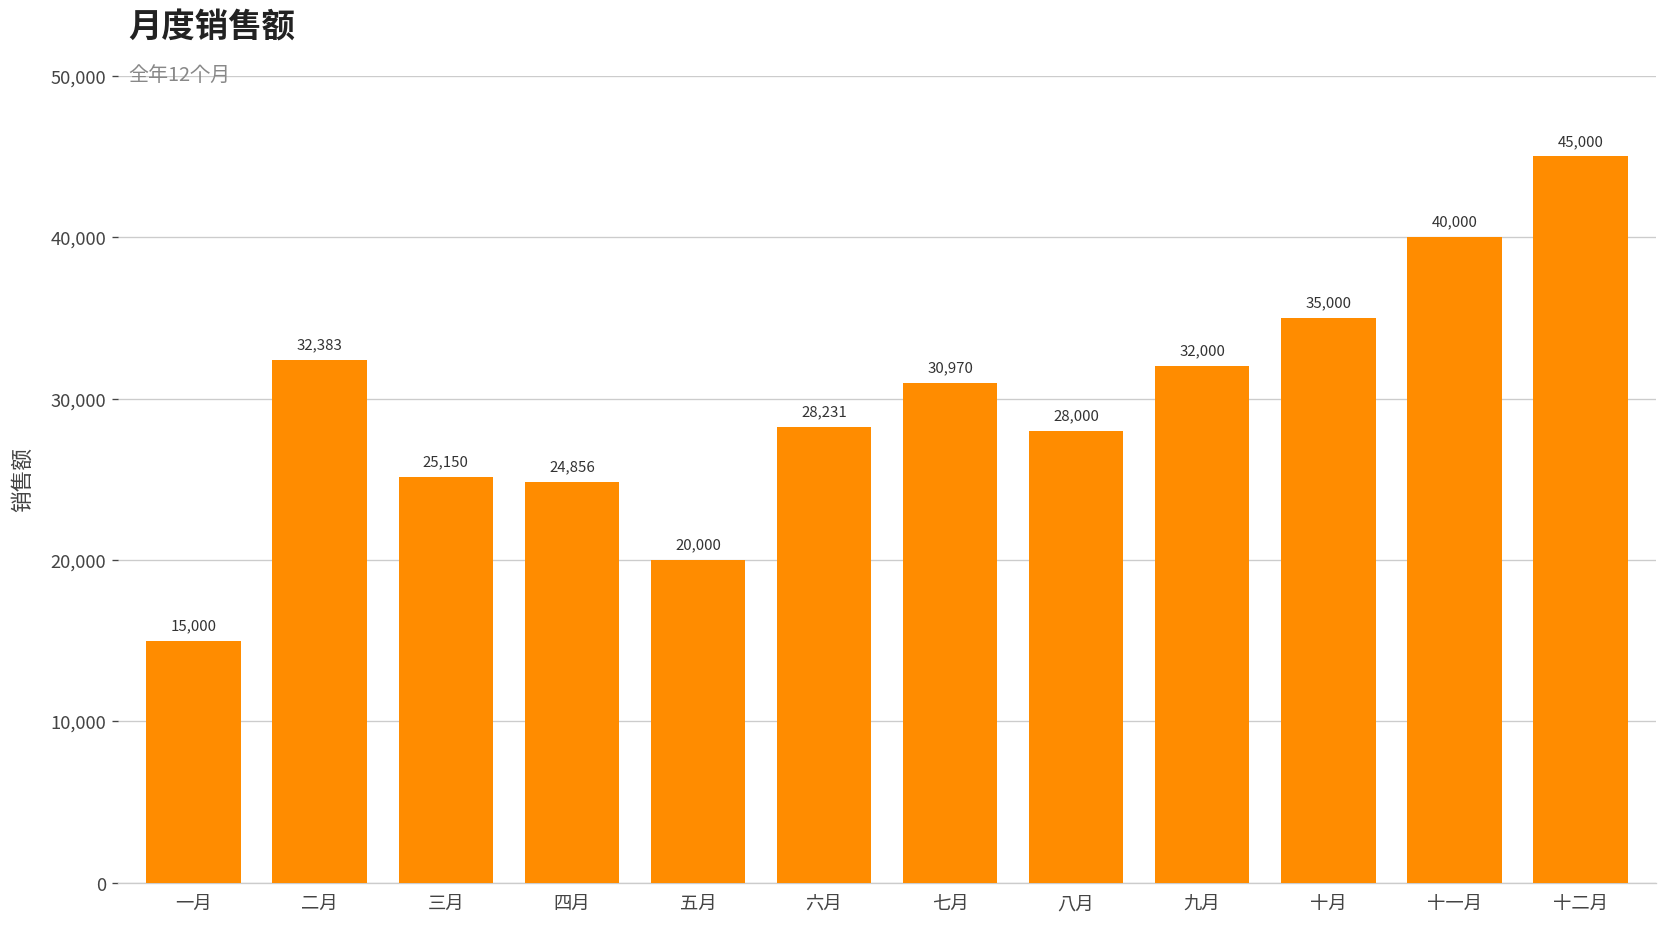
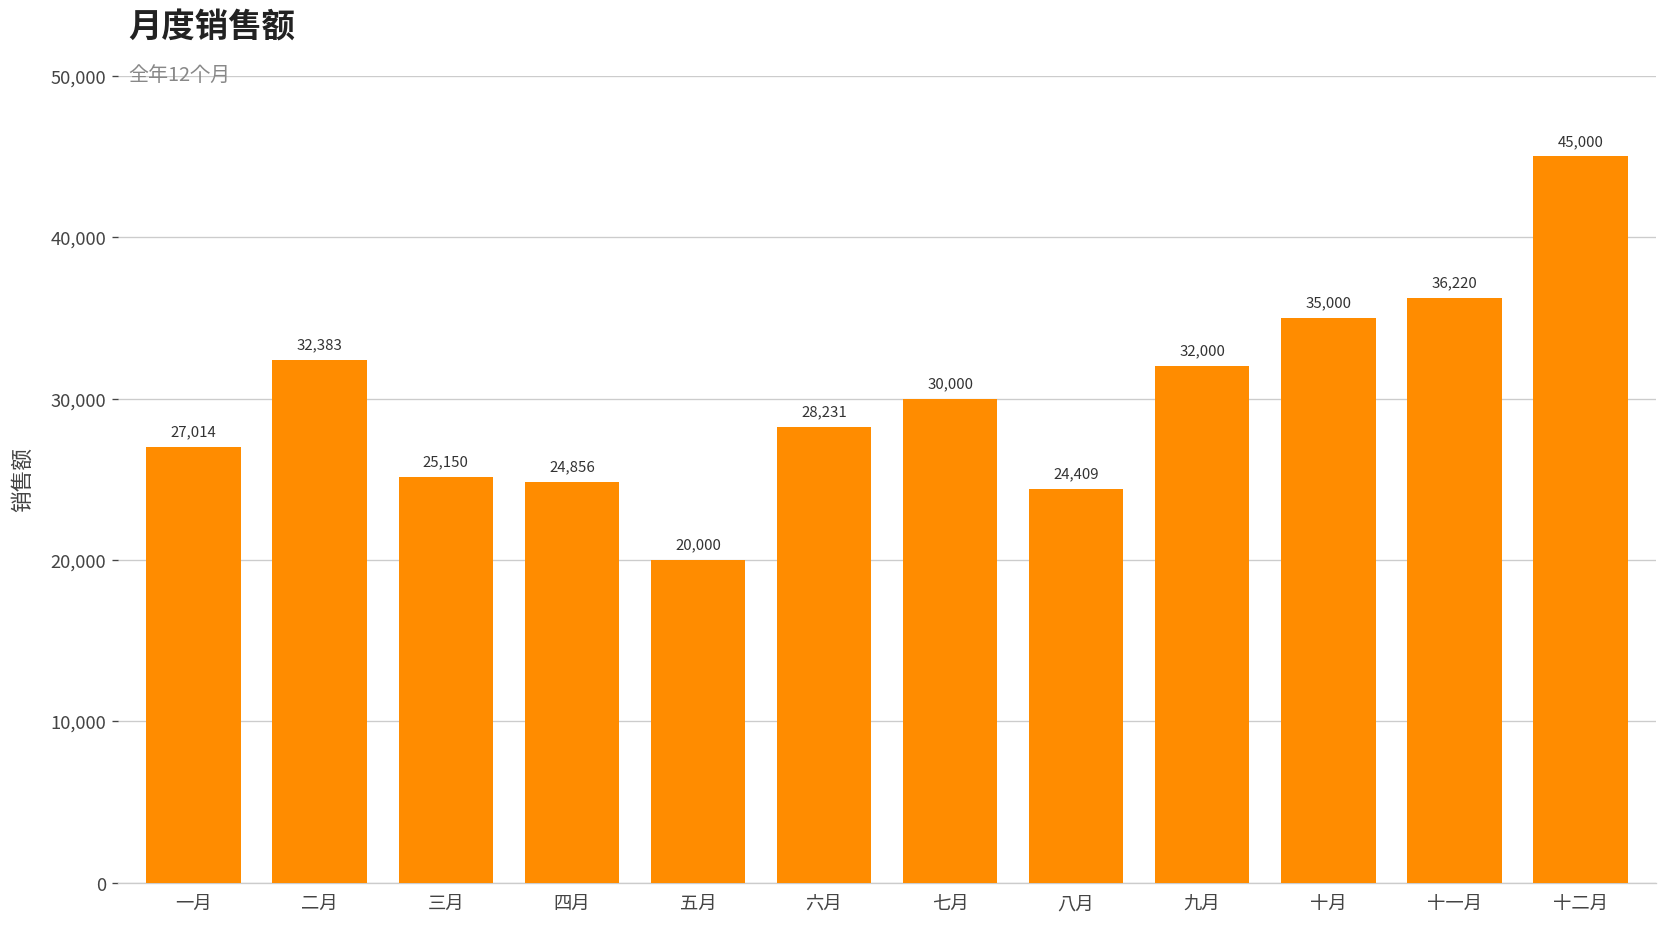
一月: 15,000 -> 27,014
七月: 30,970 -> 30,000
八月: 28,000 -> 24,409
十一月: 40,000 -> 36,220
